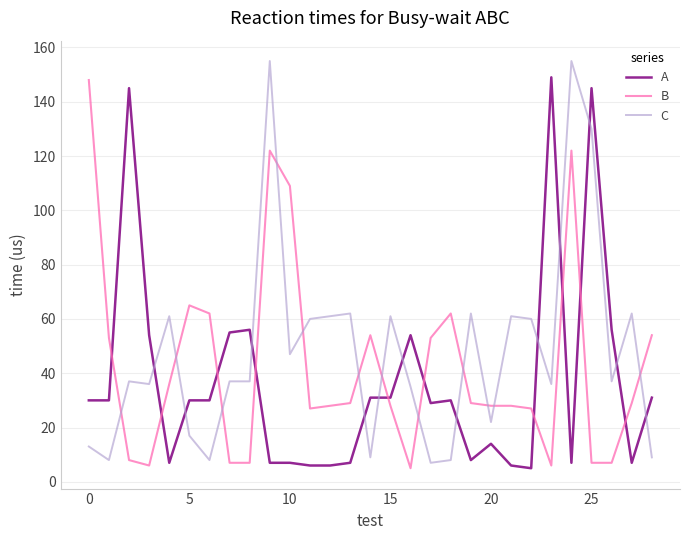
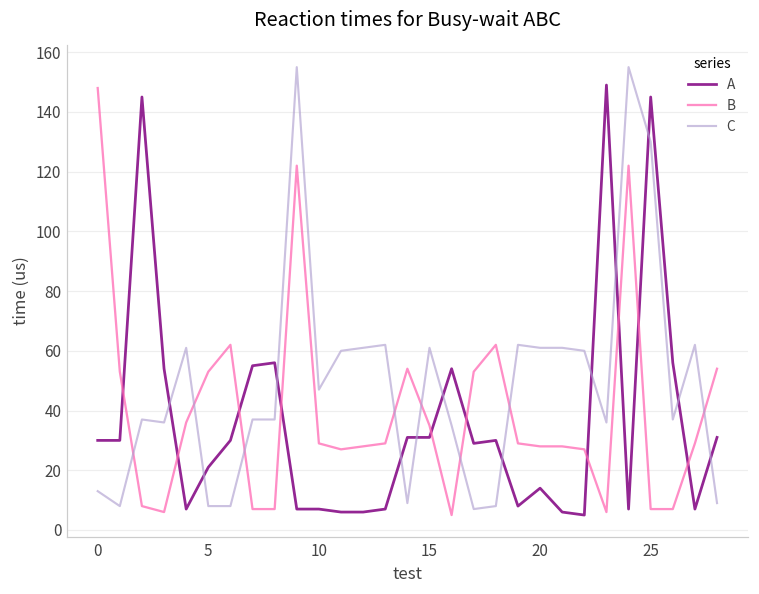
A, 5: 30 -> 21
B, 5: 65 -> 53
C, 5: 17 -> 8
B, 10: 109 -> 29
B, 15: 28 -> 35
C, 20: 22 -> 61
